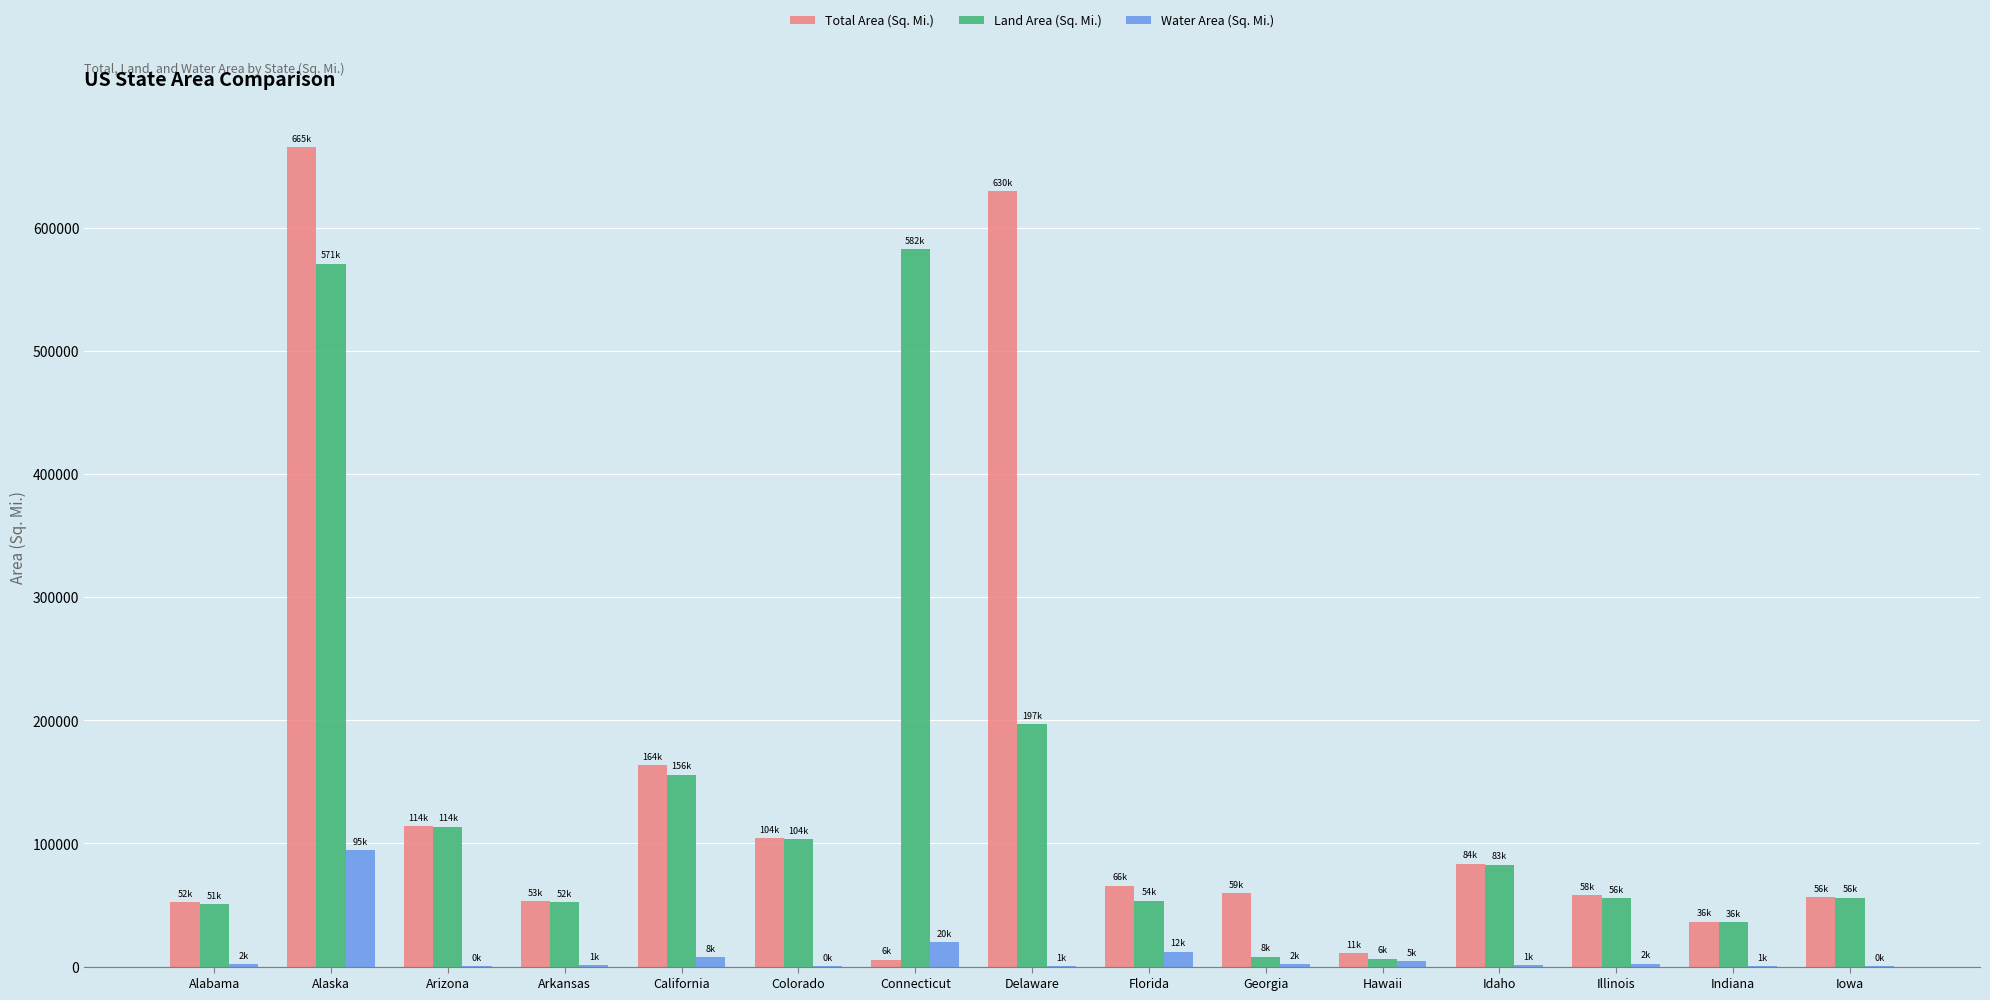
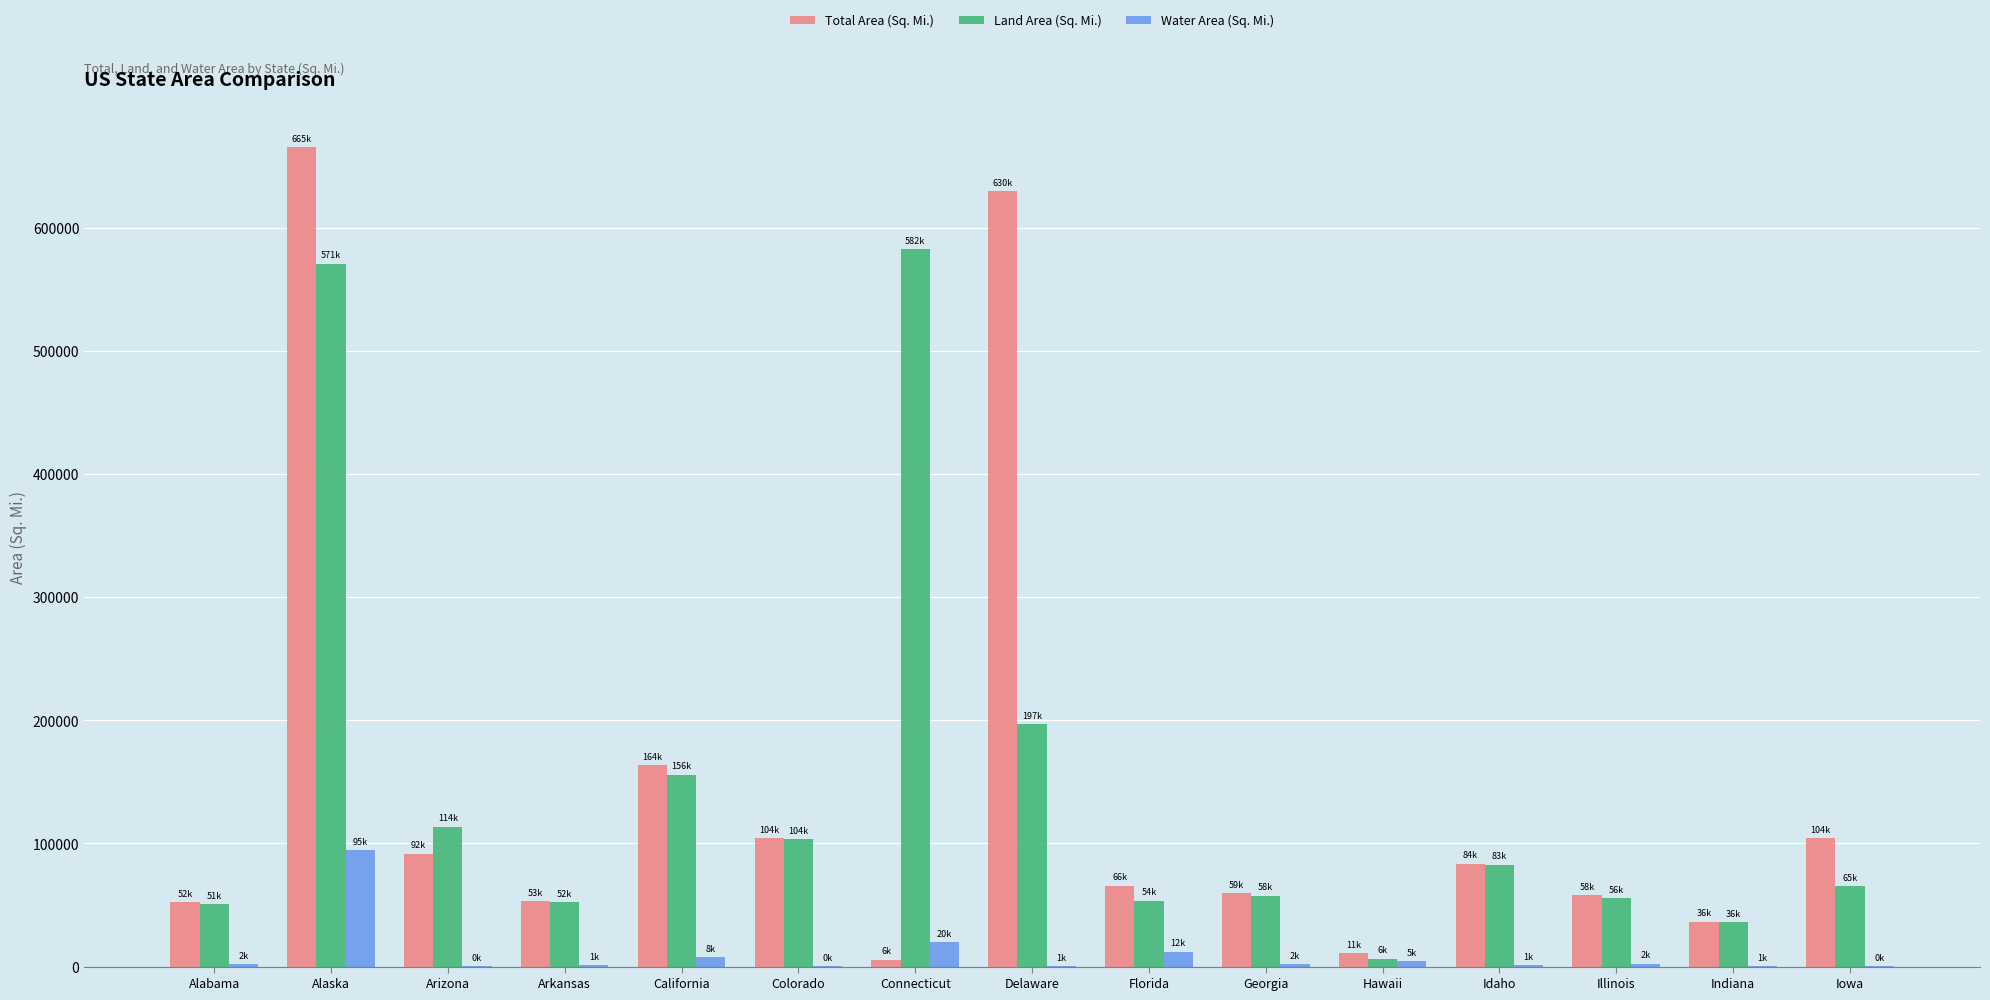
Total Area (Sq. Mi.), Arizona: 114k -> 92k
Land Area (Sq. Mi.), Georgia: 8k -> 58k
Total Area (Sq. Mi.), Iowa: 56k -> 104k
Land Area (Sq. Mi.), Iowa: 56k -> 65k
